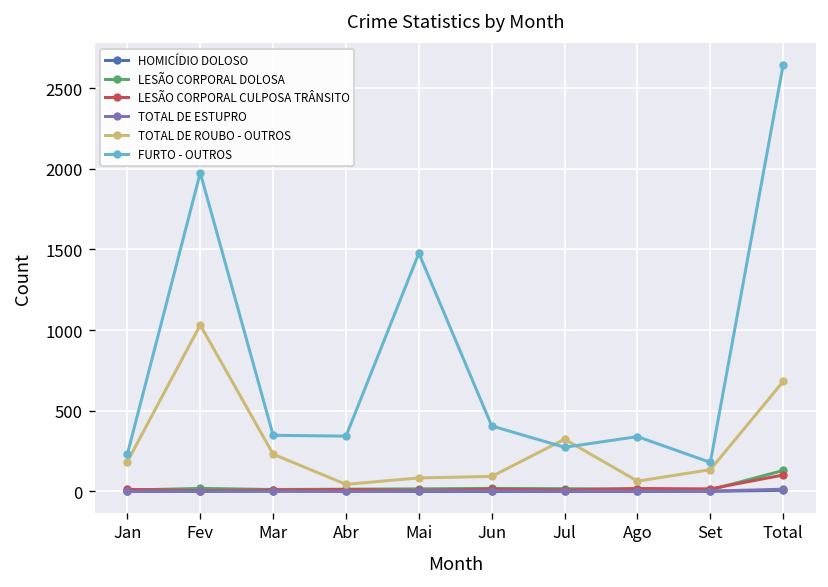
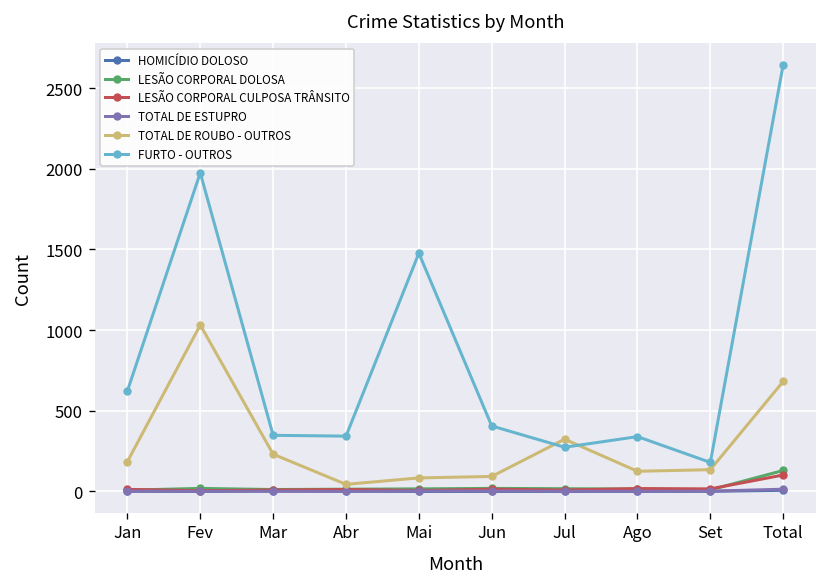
FURTO - OUTROS, Jan: 230 -> 620
TOTAL DE ROUBO - OUTROS, Ago: 60 -> 130
